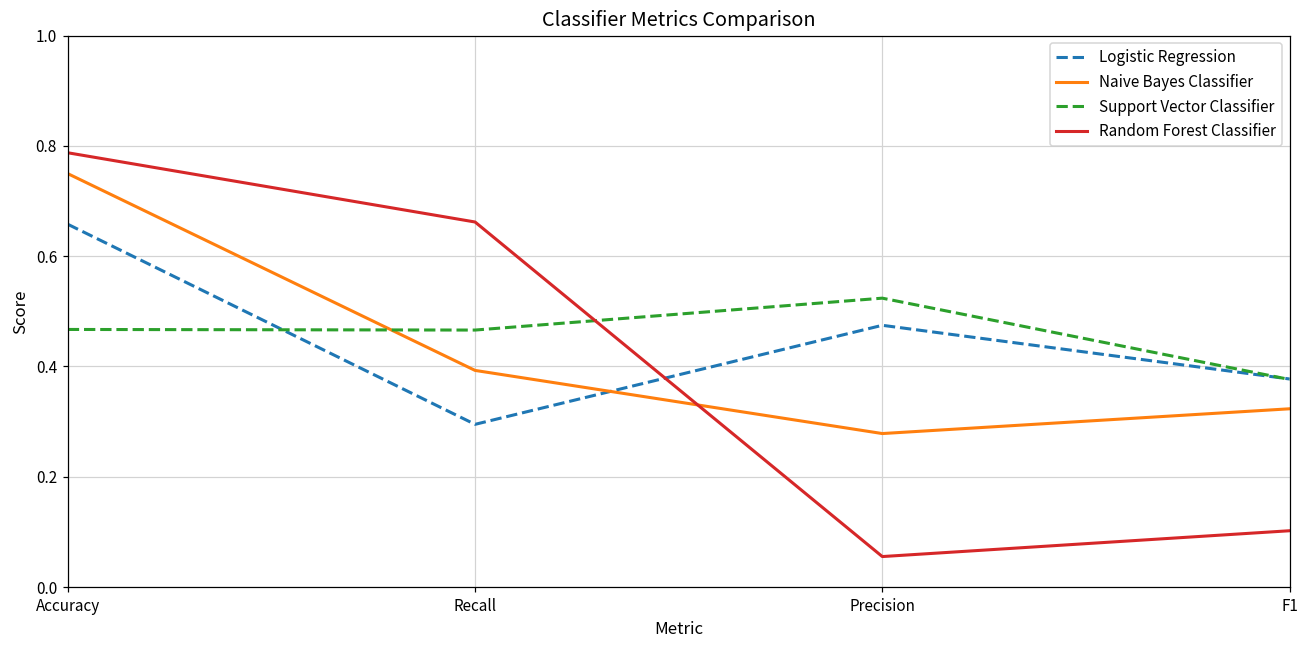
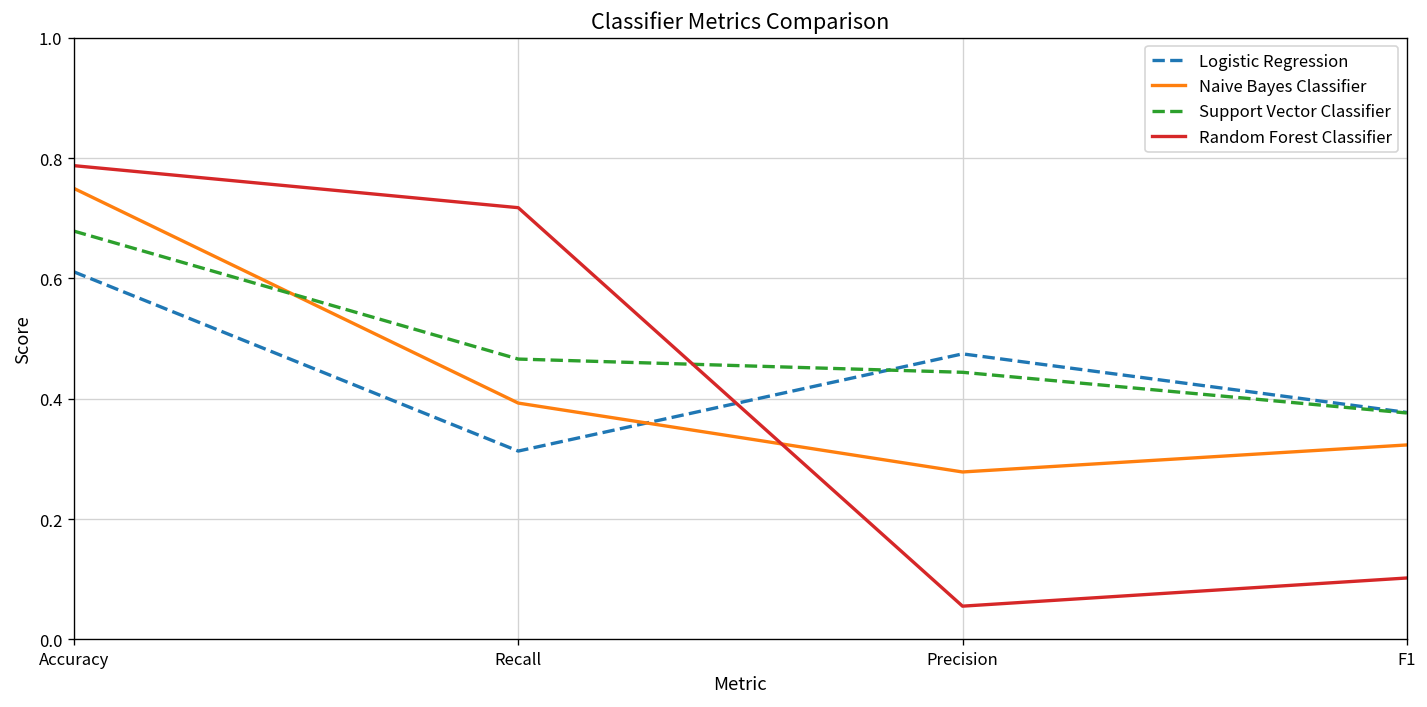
Logistic Regression, Accuracy: 0.66 -> 0.61
Support Vector Classifier, Accuracy: 0.47 -> 0.68
Logistic Regression, Recall: 0.30 -> 0.31
Random Forest Classifier, Recall: 0.66 -> 0.72
Support Vector Classifier, Precision: 0.52 -> 0.44
